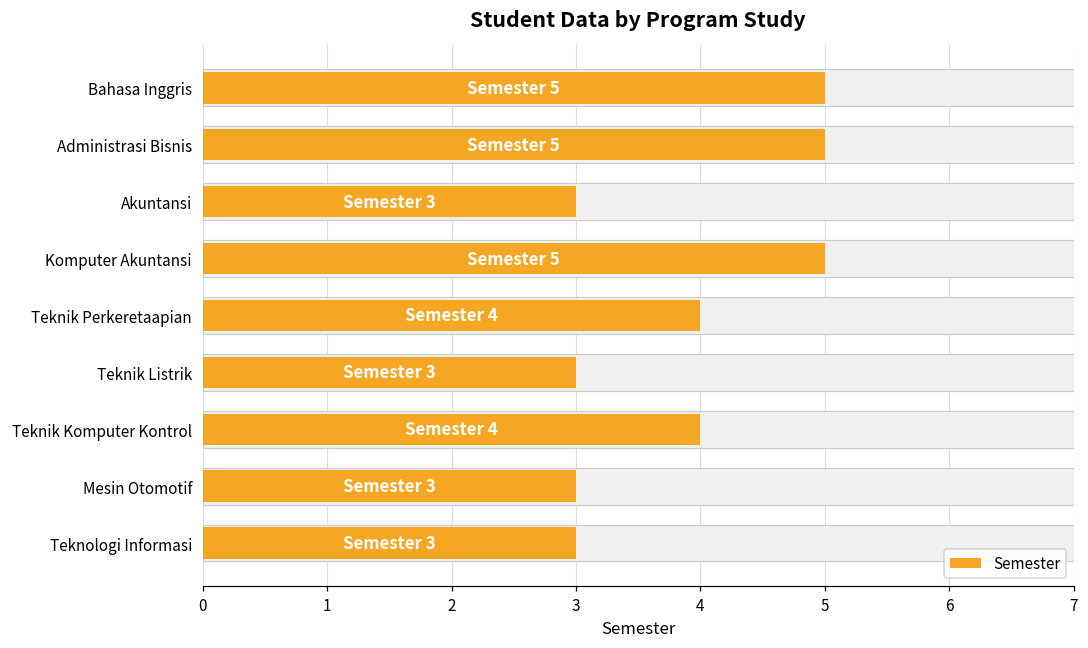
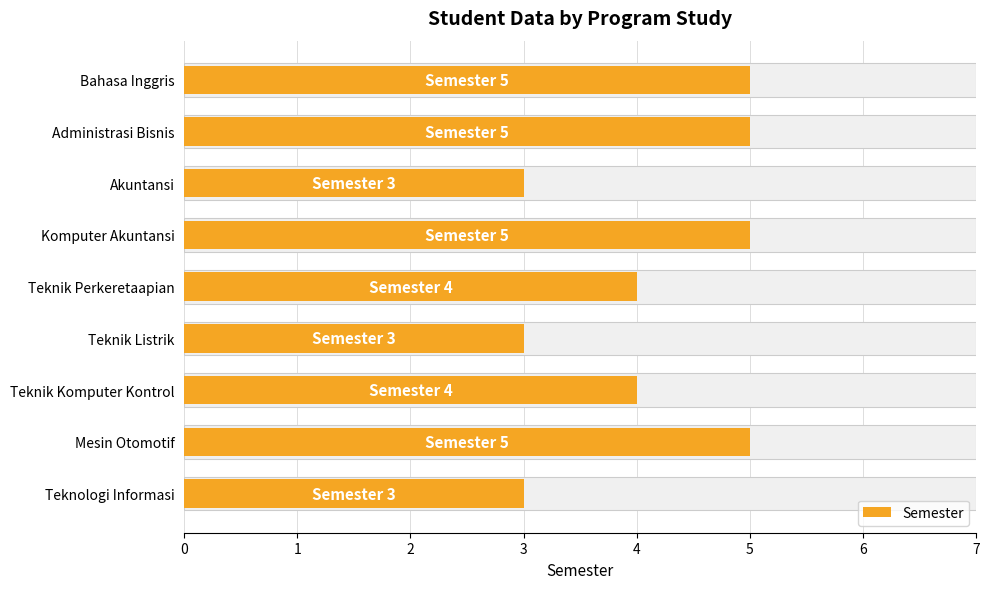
Semester, Mesin Otomotif: 3 -> 5
